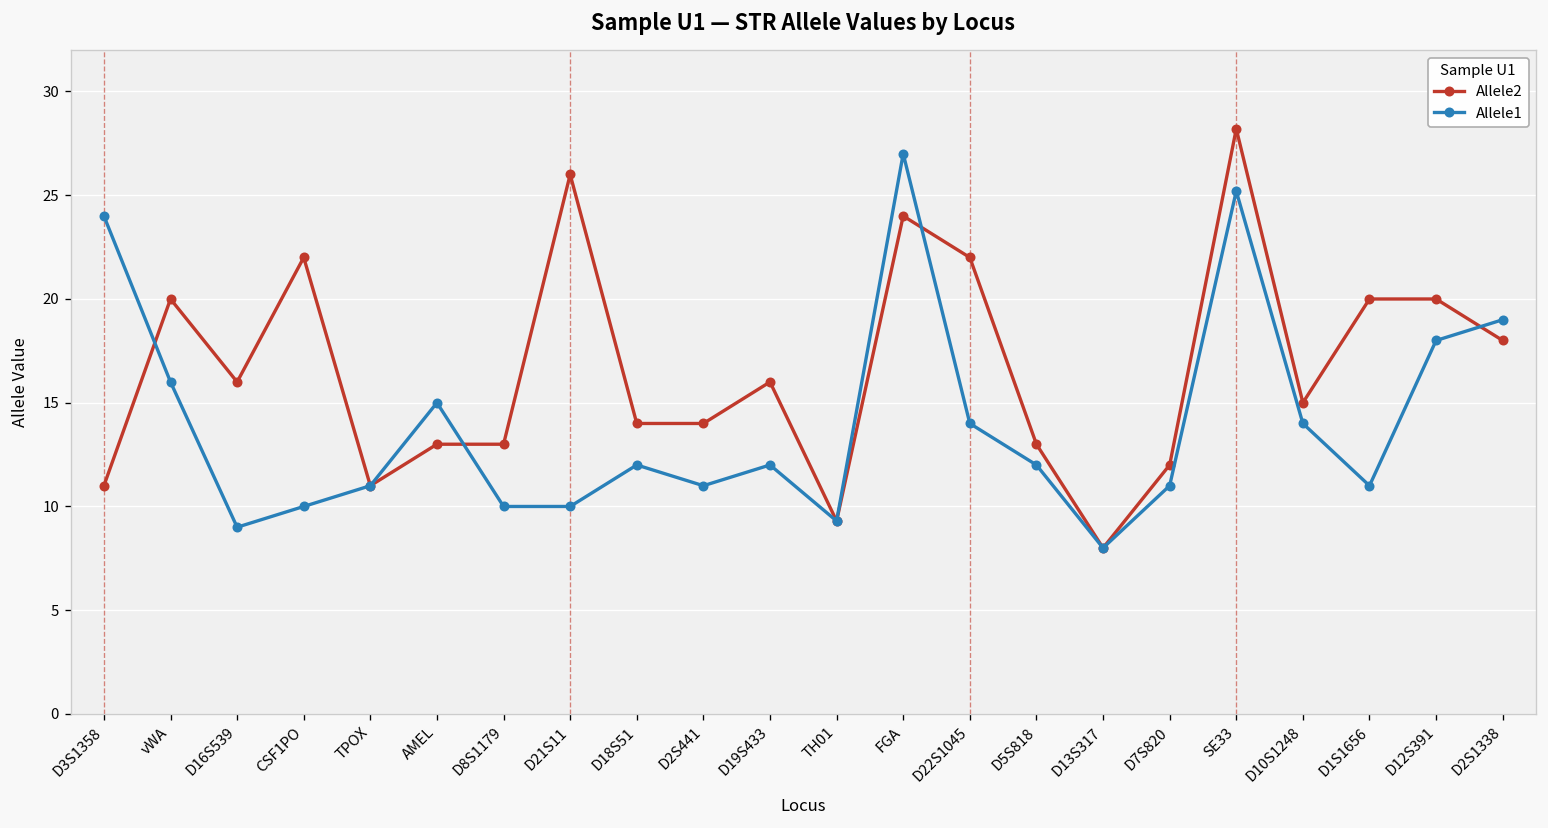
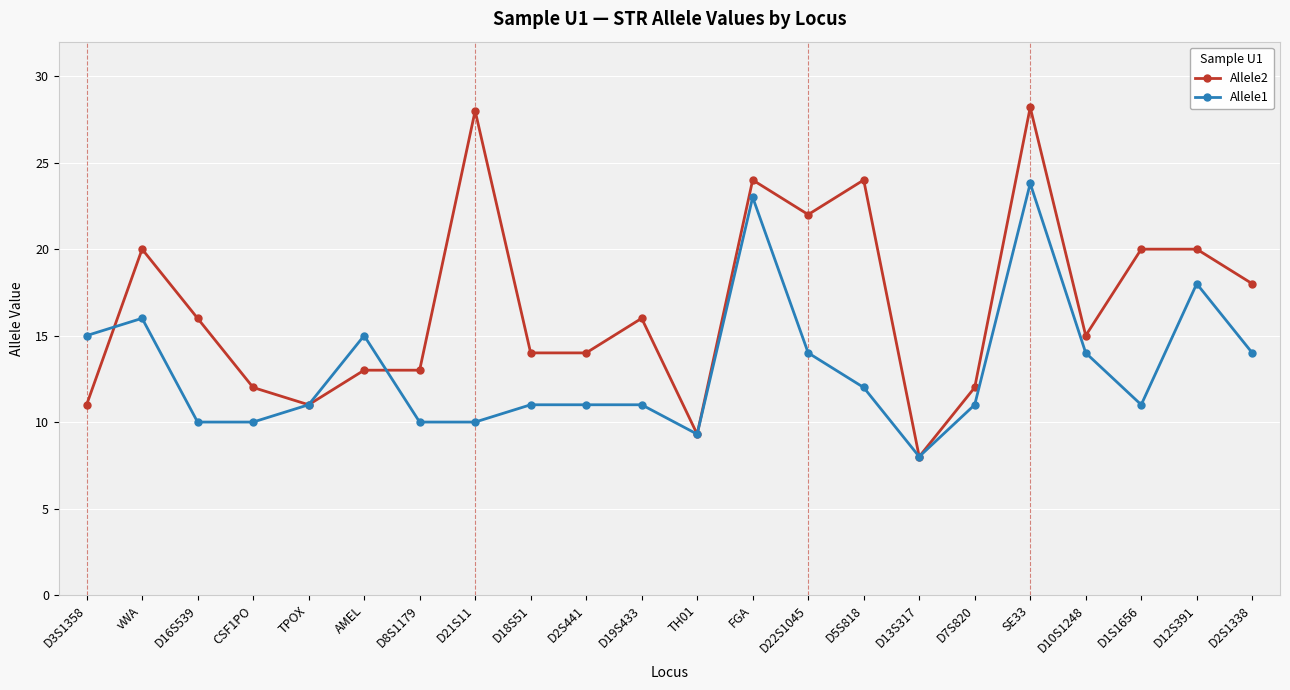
Allele1, D3S1358: 24 -> 15
Allele1, D16S539: 9 -> 10
Allele2, CSF1PO: 22 -> 12
Allele2, D21S11: 26 -> 28
Allele1, D18S51: 12 -> 11
Allele1, D19S433: 12 -> 11
Allele1, FGA: 27 -> 23
Allele2, D5S818: 13 -> 24
Allele1, SE33: 25.2 -> 23.8
Allele1, D2S1338: 19 -> 14
